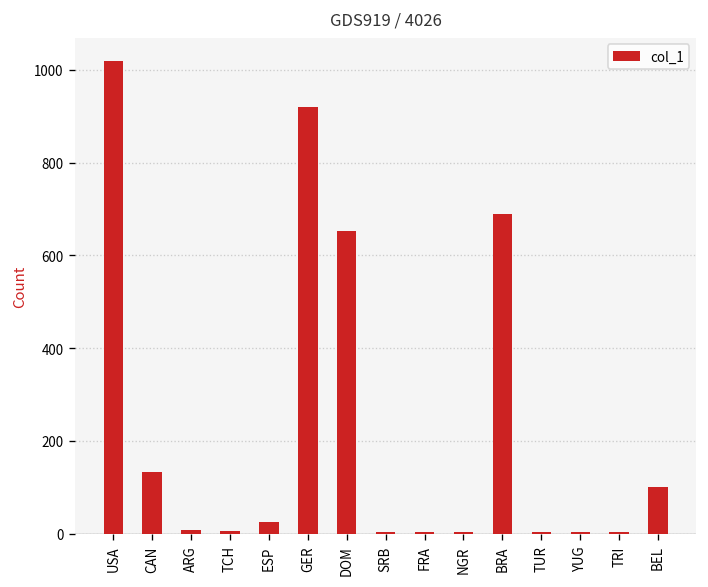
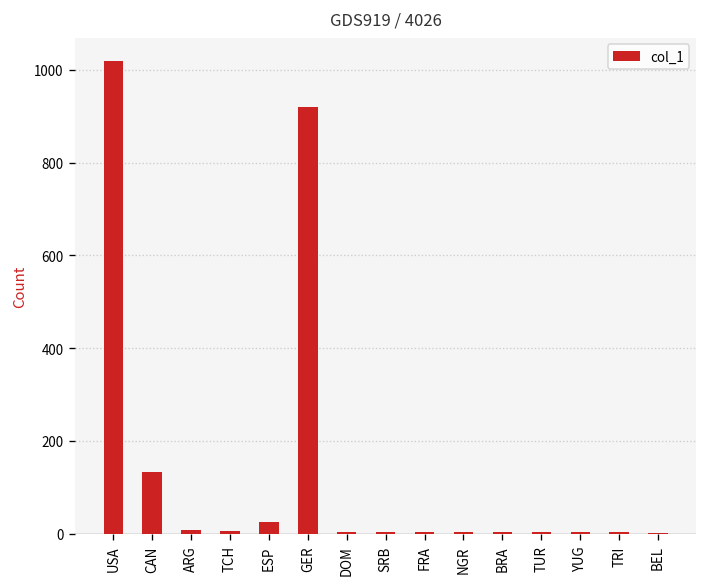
DOM: 650 -> 0
BRA: 690 -> 0
BEL: 100 -> 0
